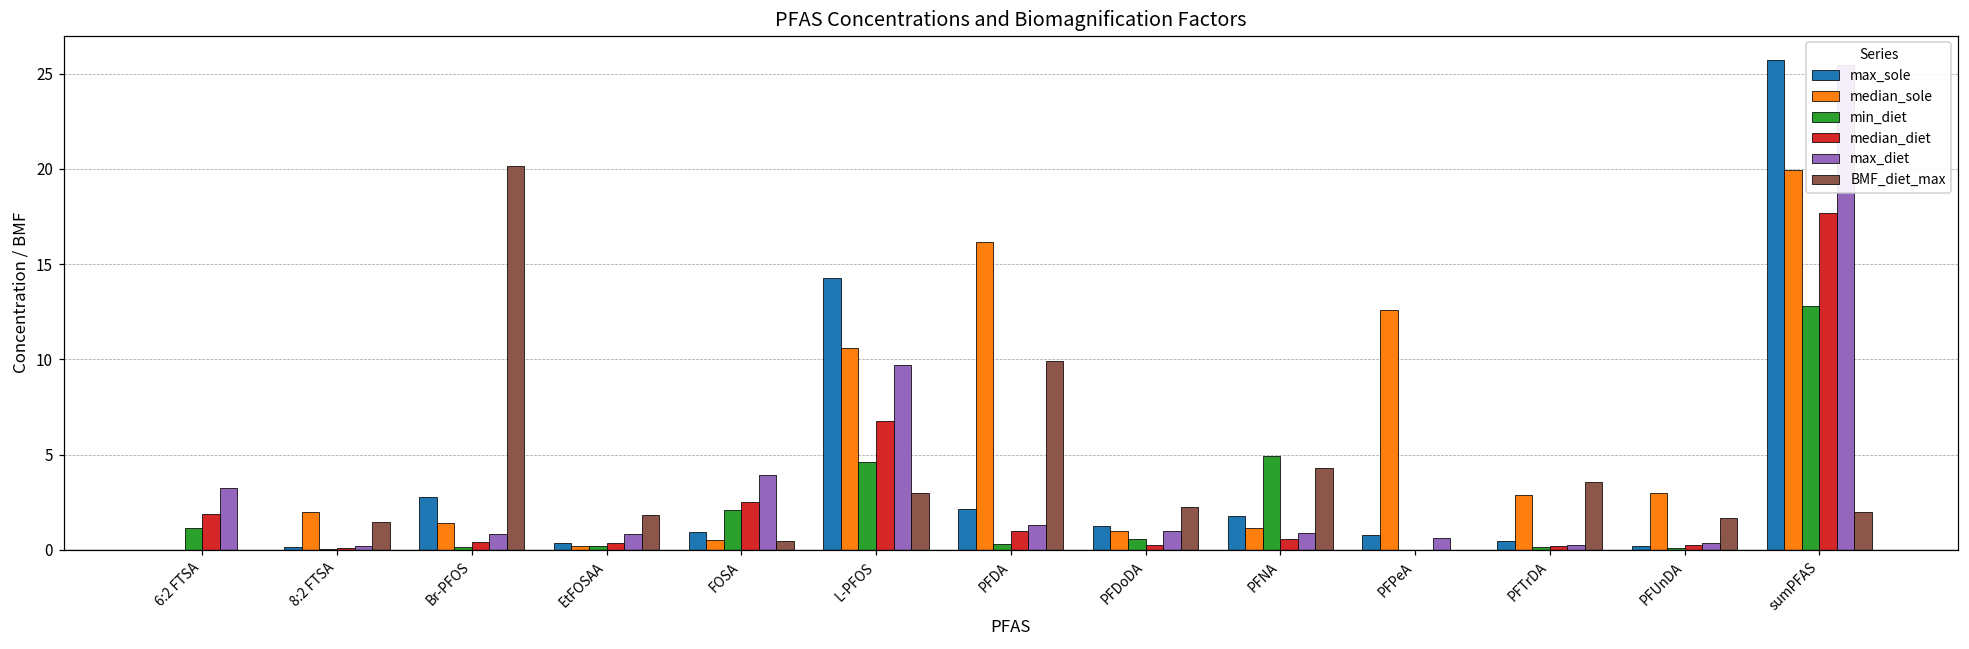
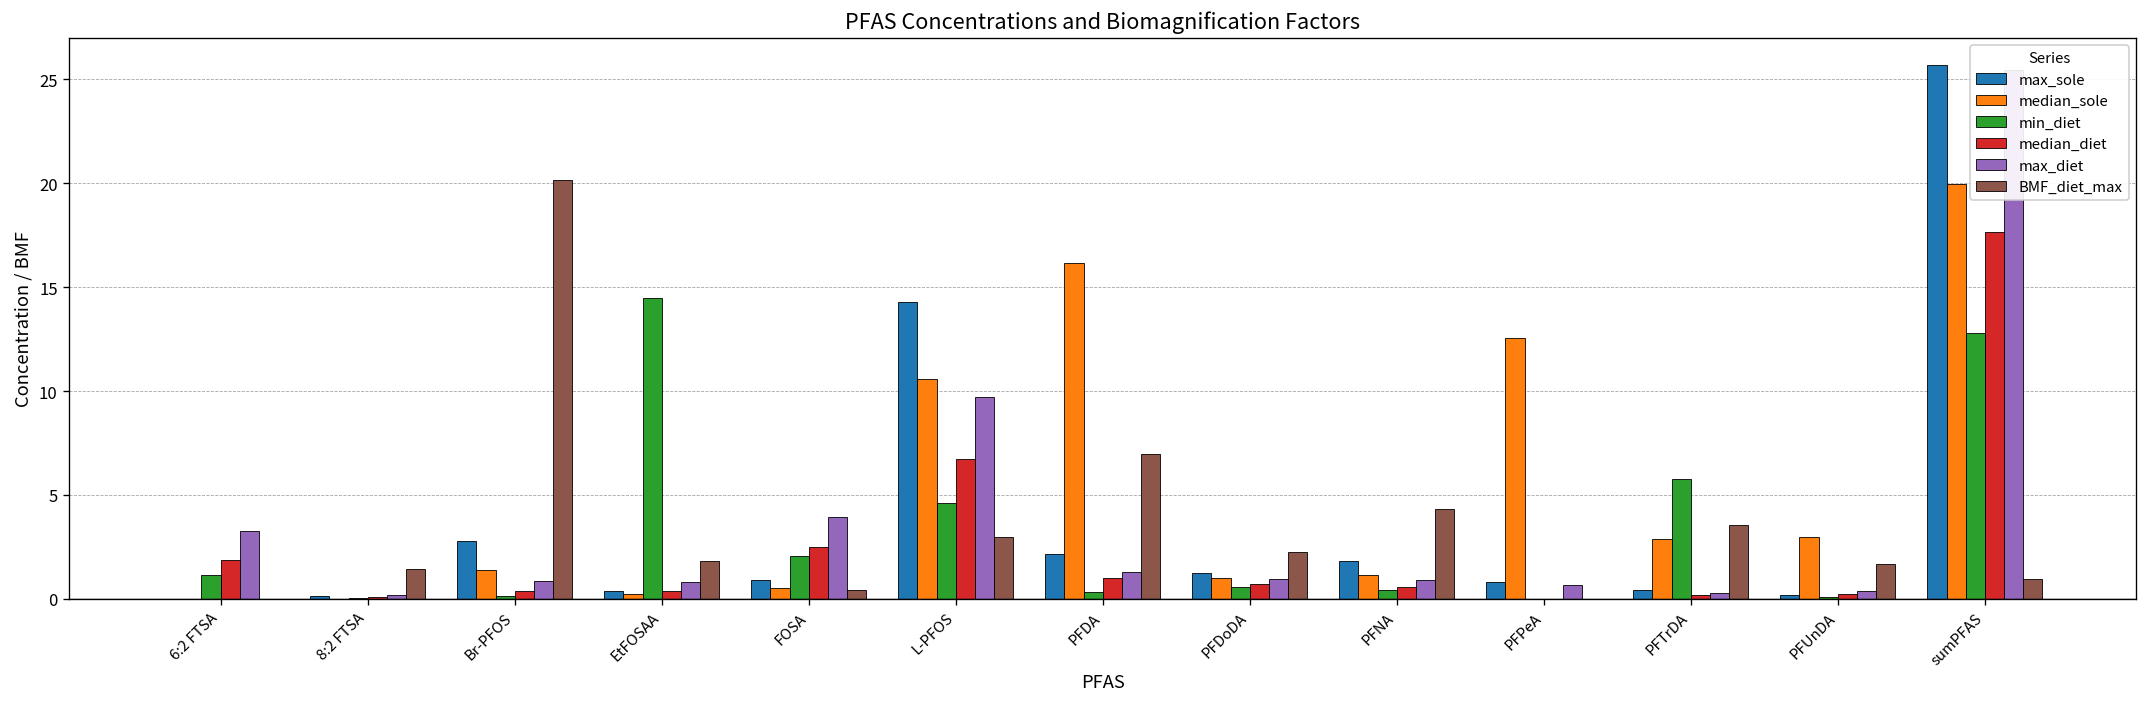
median_sole, 8:2 FTSA: 2 -> 0
min_diet, EtFOSAA: 0.2 -> 14.5
BMF_diet_max, PFDA: 9.9 -> 7.0
median_diet, PFDoDA: 0.3 -> 0.7
min_diet, PFNA: 4.9 -> 0.4
min_diet, PFTrDA: 0.1 -> 5.8
BMF_diet_max, sumPFAS: 2.0 -> 1.0
